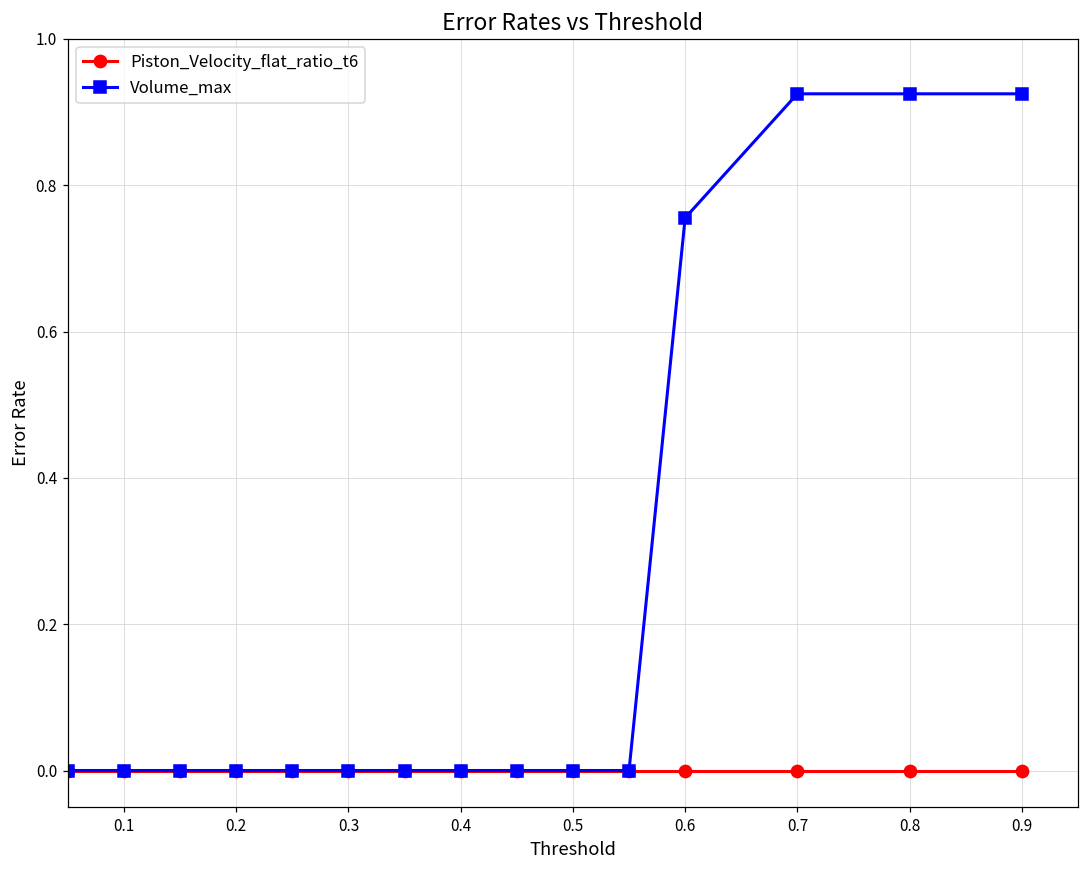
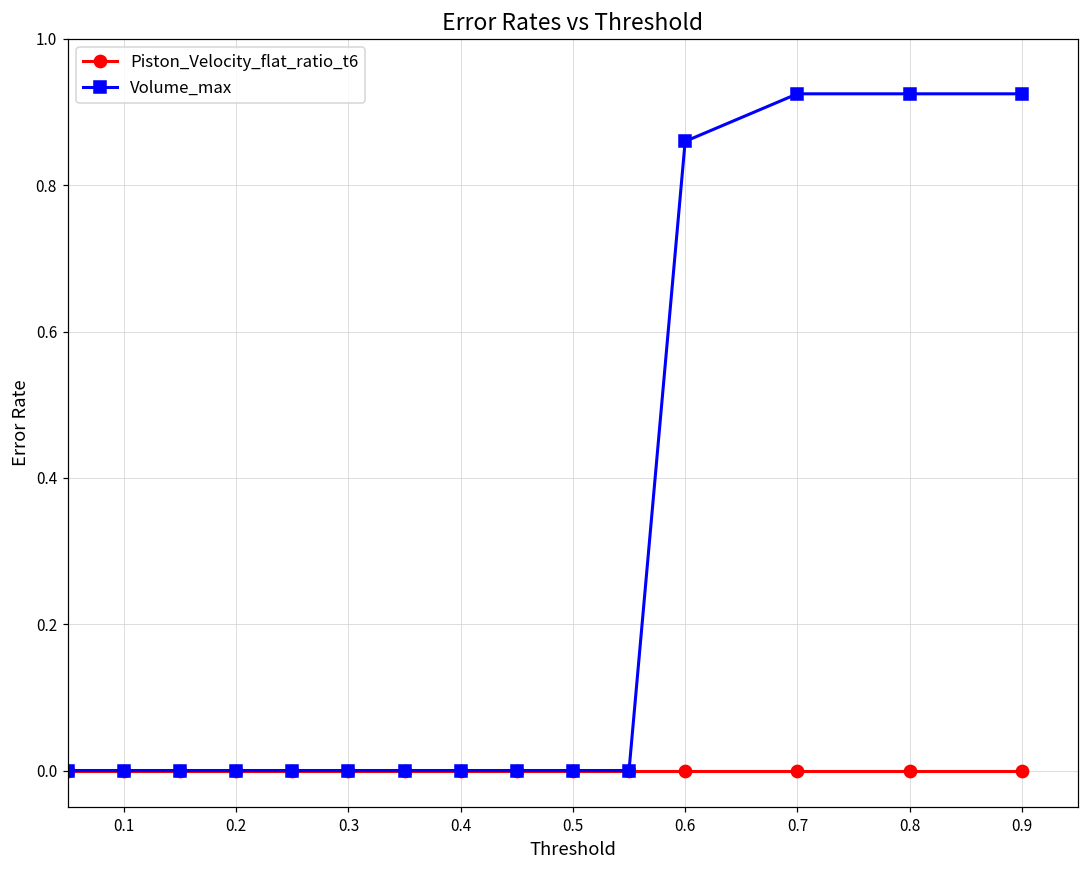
Volume_max, 0.6: 0.76 -> 0.86
